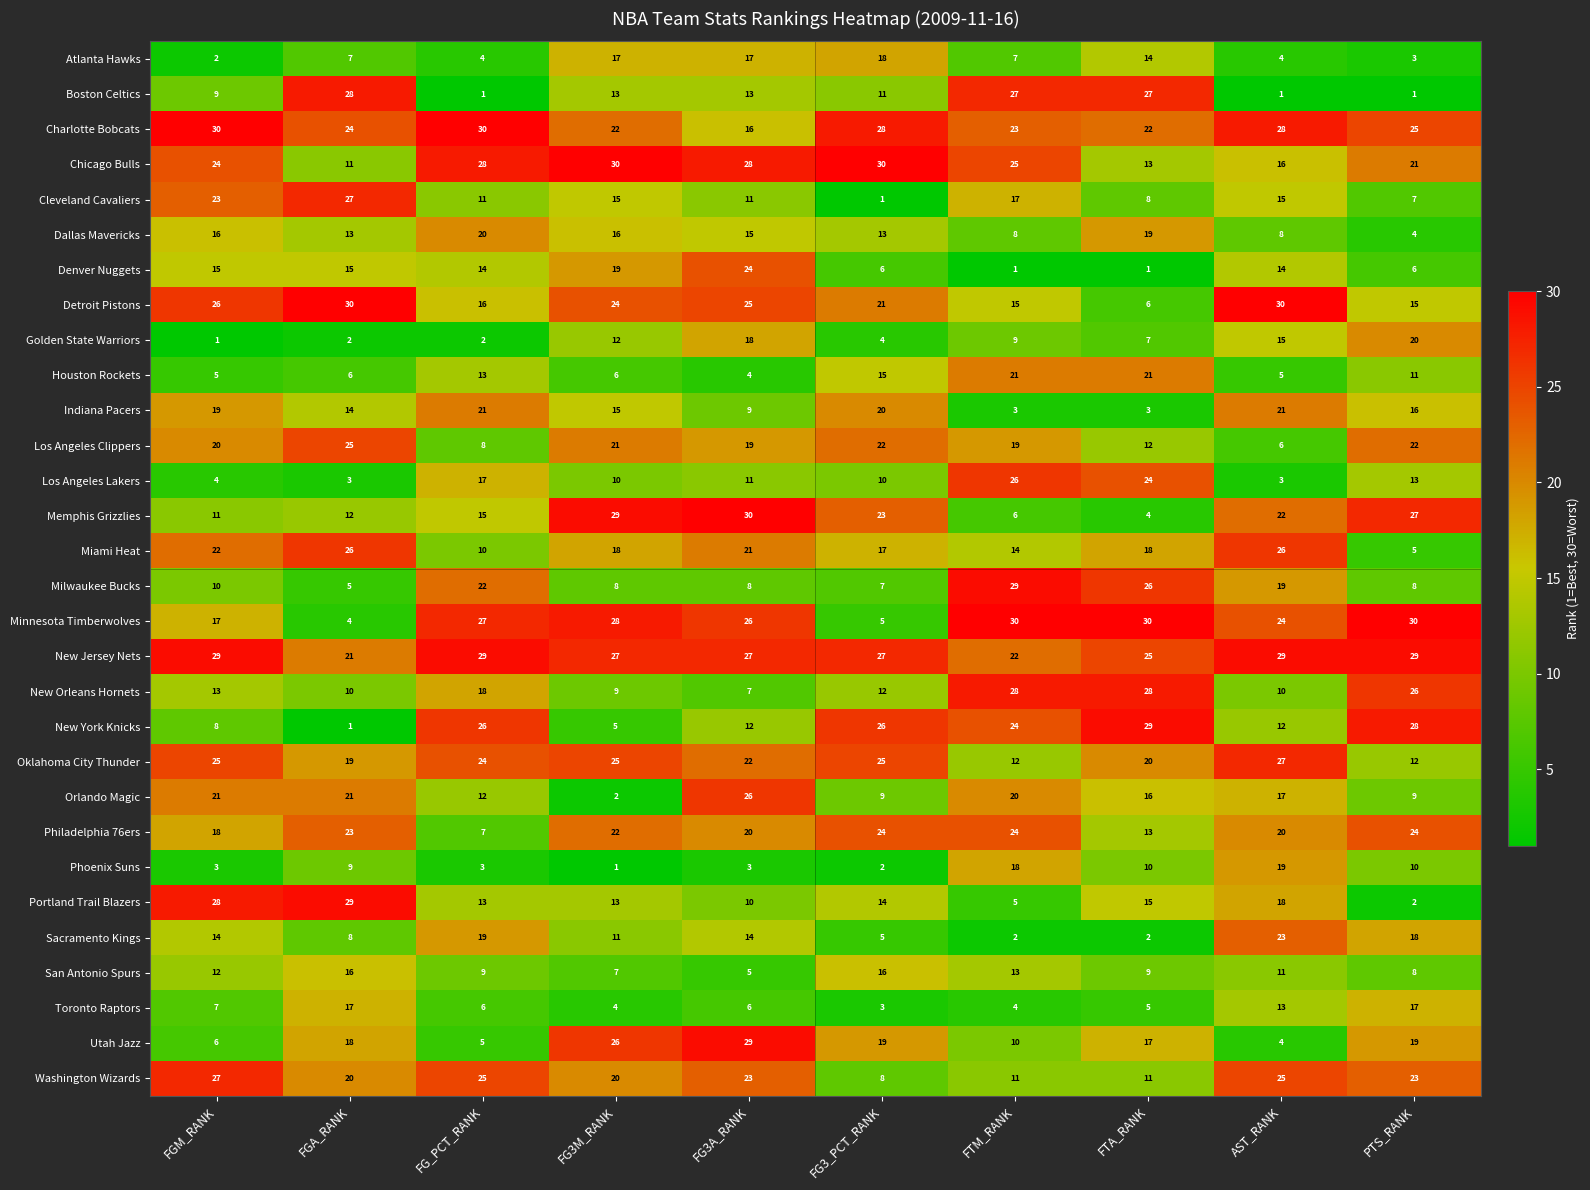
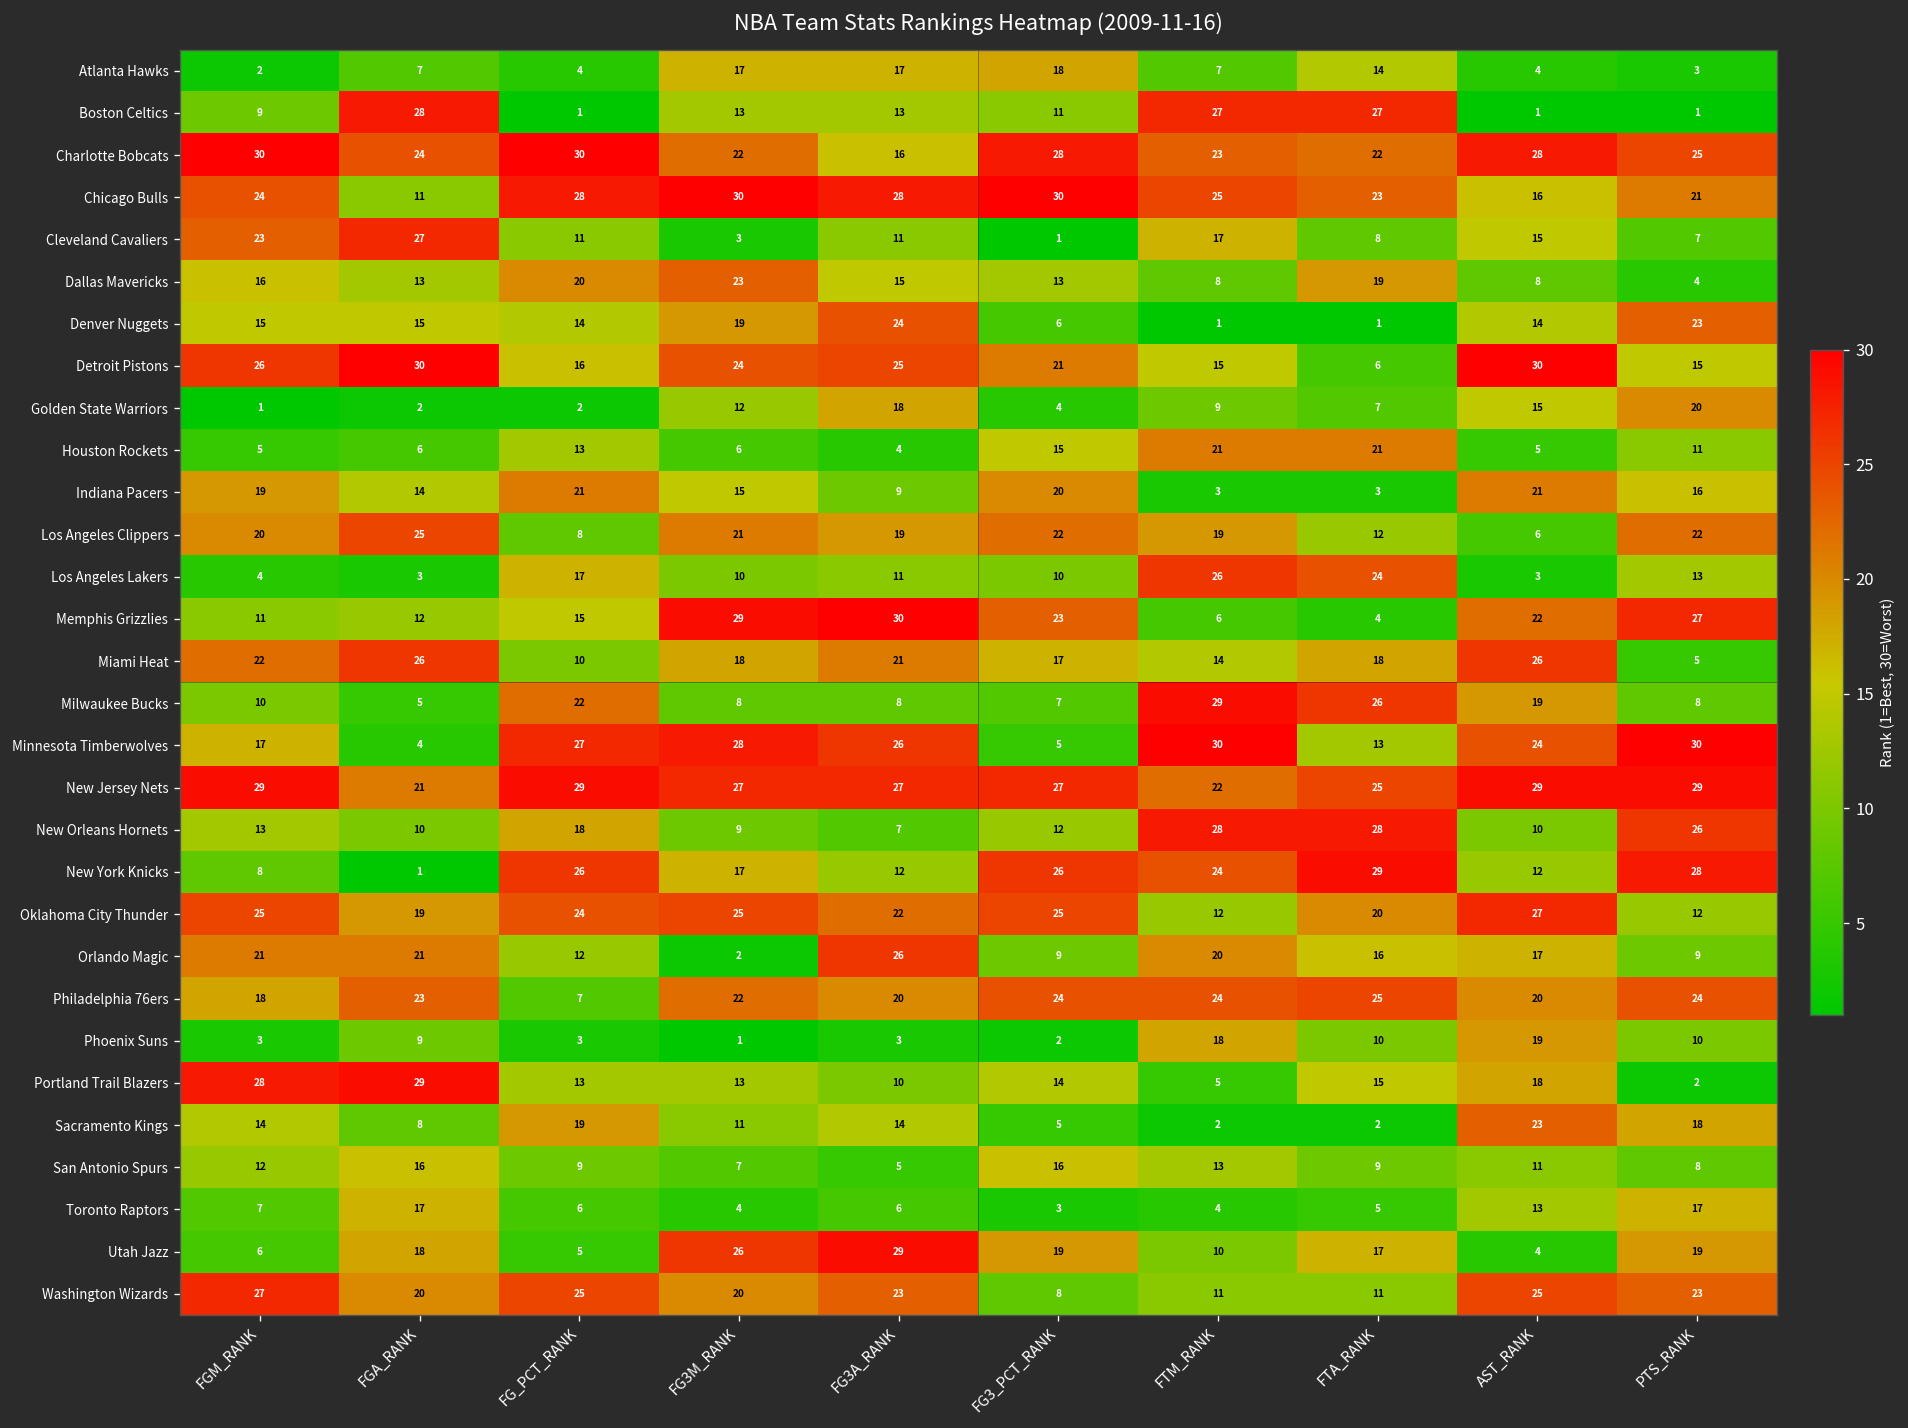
Chicago Bulls, FTA_RANK: 13 -> 23
Cleveland Cavaliers, FG3M_RANK: 15 -> 3
Dallas Mavericks, FG3M_RANK: 16 -> 23
Denver Nuggets, PTS_RANK: 6 -> 23
Minnesota Timberwolves, FTA_RANK: 30 -> 13
New York Knicks, FG3M_RANK: 5 -> 17
Philadelphia 76ers, FTA_RANK: 13 -> 25
